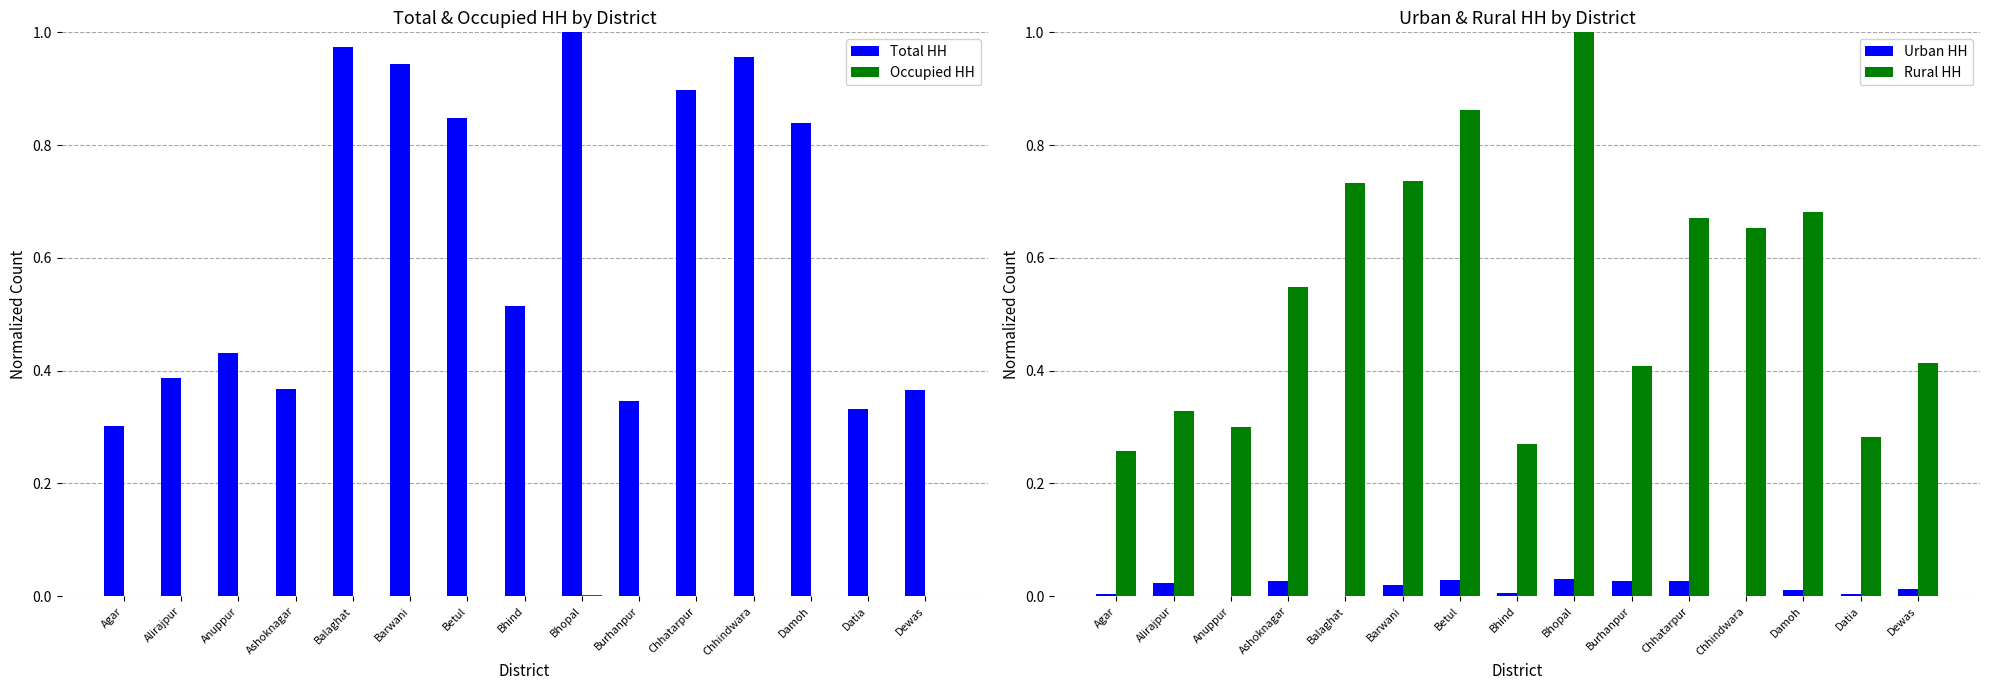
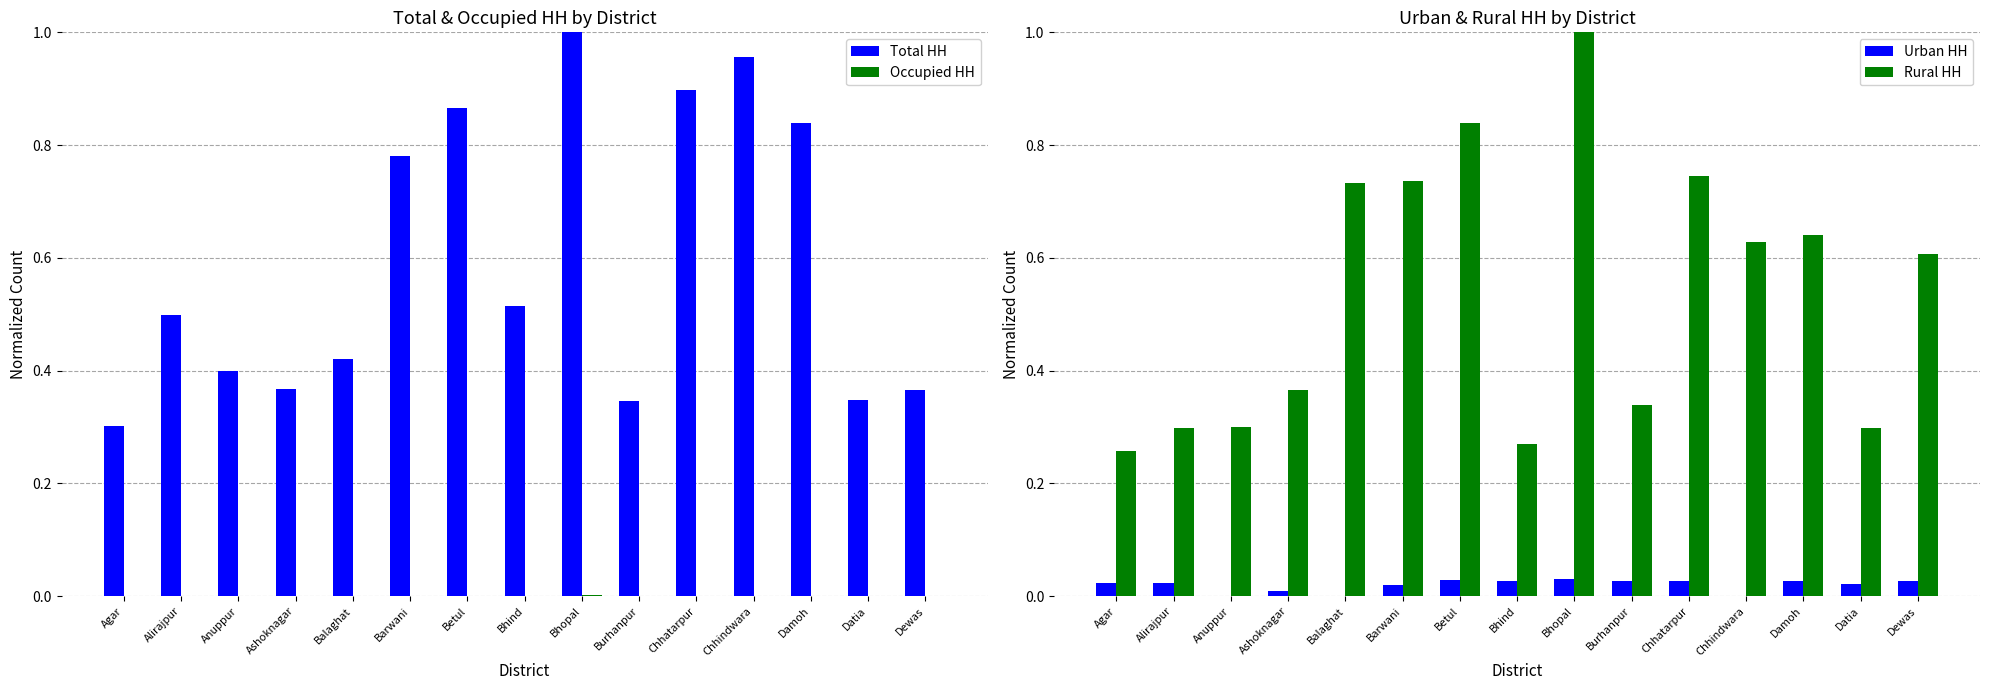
Total & Occupied HH by District, Total HH, Alirajpur: 0.39 -> 0.50
Total & Occupied HH by District, Total HH, Anuppur: 0.43 -> 0.40
Total & Occupied HH by District, Total HH, Balaghat: 0.97 -> 0.42
Total & Occupied HH by District, Total HH, Barwani: 0.94 -> 0.78
Total & Occupied HH by District, Total HH, Betul: 0.85 -> 0.87
Total & Occupied HH by District, Total HH, Datia: 0.33 -> 0.35
Urban & Rural HH by District, Urban HH, Agar: 0.00 -> 0.02
Urban & Rural HH by District, Rural HH, Alirajpur: 0.33 -> 0.30
Urban & Rural HH by District, Urban HH, Ashoknagar: 0.03 -> 0.01
Urban & Rural HH by District, Rural HH, Ashoknagar: 0.55 -> 0.37
Urban & Rural HH by District, Rural HH, Betul: 0.86 -> 0.84
Urban & Rural HH by District, Urban HH, Bhind: 0.01 -> 0.03
Urban & Rural HH by District, Rural HH, Burhanpur: 0.41 -> 0.34
Urban & Rural HH by District, Rural HH, Chhatarpur: 0.67 -> 0.75
Urban & Rural HH by District, Rural HH, Chhindwara: 0.65 -> 0.63
Urban & Rural HH by District, Urban HH, Damoh: 0.01 -> 0.03
Urban & Rural HH by District, Rural HH, Damoh: 0.68 -> 0.64
Urban & Rural HH by District, Urban HH, Datia: 0.00 -> 0.02
Urban & Rural HH by District, Rural HH, Datia: 0.28 -> 0.30
Urban & Rural HH by District, Urban HH, Dewas: 0.01 -> 0.03
Urban & Rural HH by District, Rural HH, Dewas: 0.41 -> 0.61
